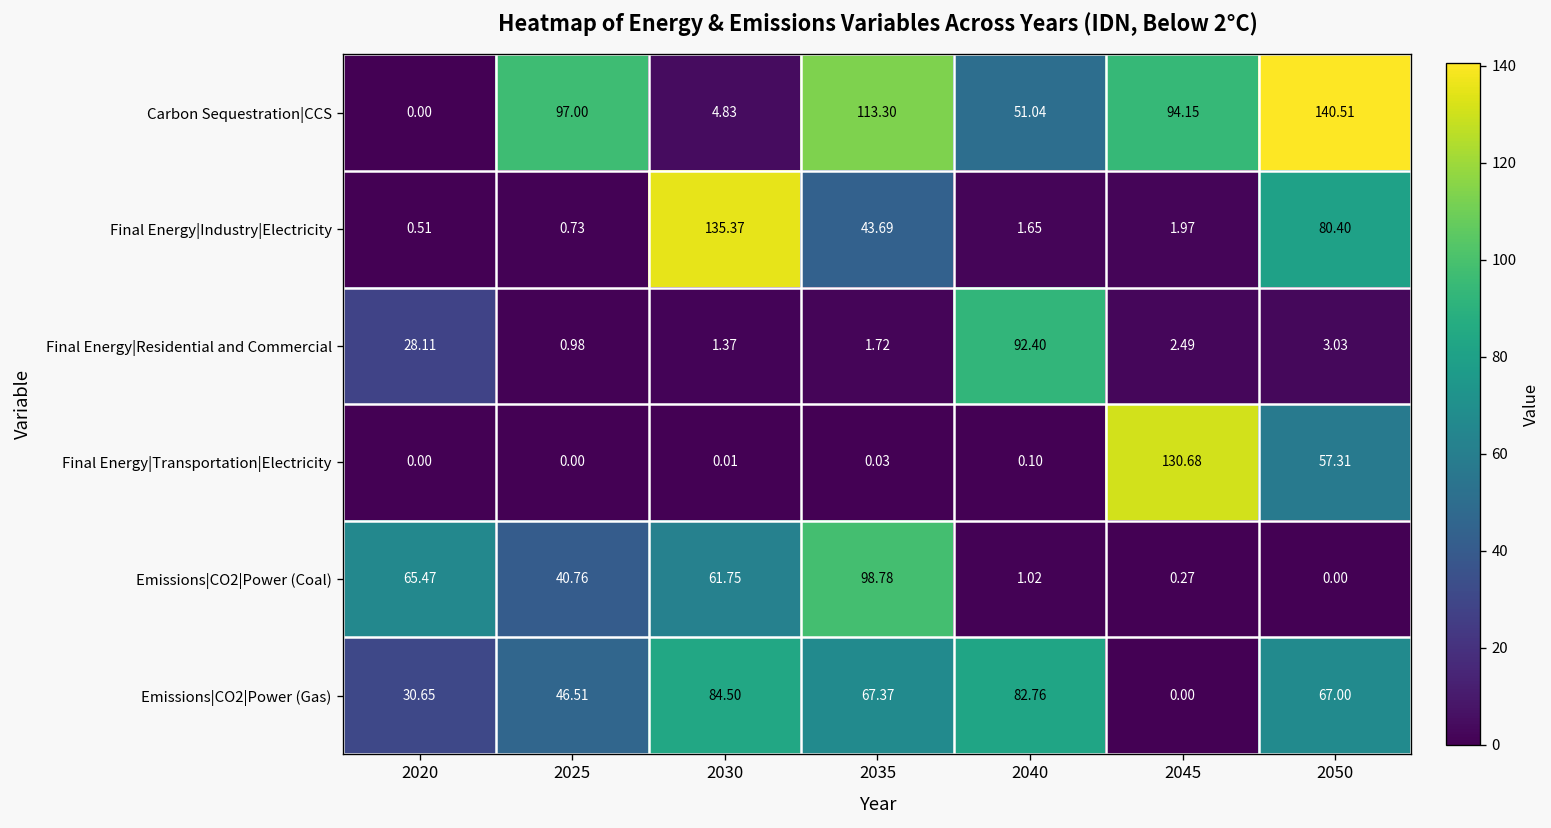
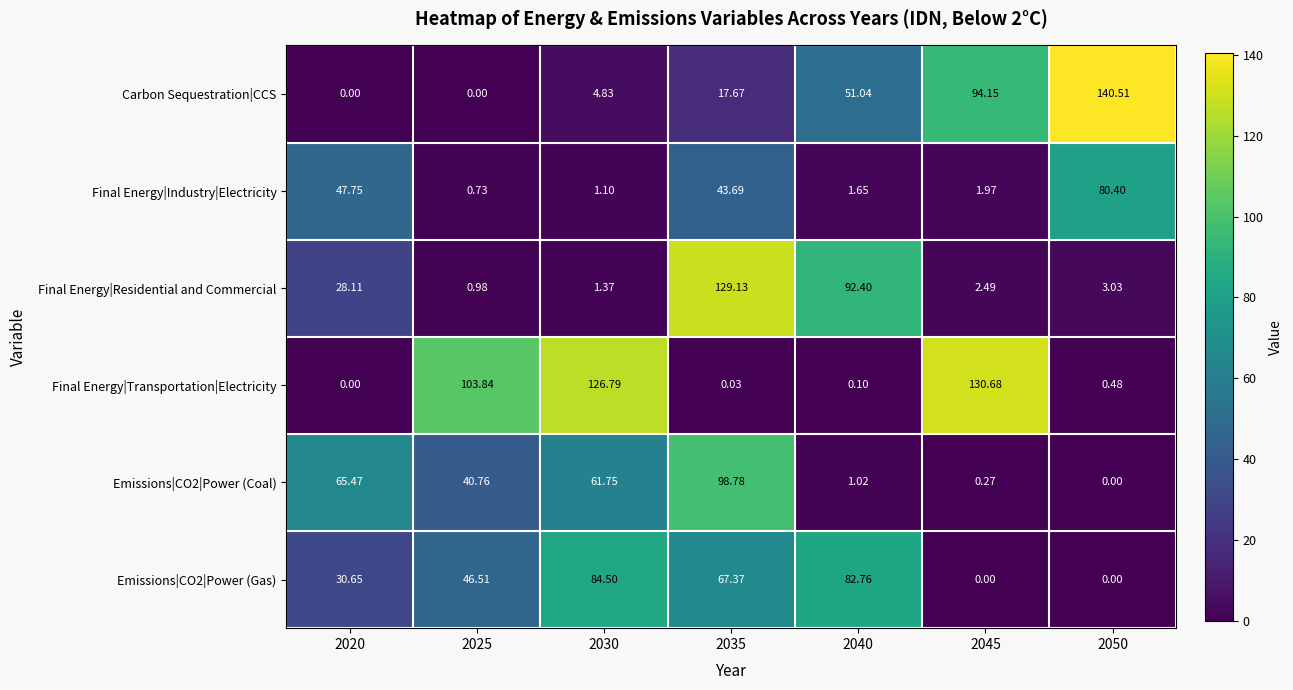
Carbon Sequestration|CCS, 2025: 97.00 -> 0.00
Carbon Sequestration|CCS, 2035: 113.30 -> 17.67
Final Energy|Industry|Electricity, 2020: 0.51 -> 47.75
Final Energy|Industry|Electricity, 2030: 135.37 -> 1.10
Final Energy|Residential and Commercial, 2035: 1.72 -> 129.13
Final Energy|Transportation|Electricity, 2025: 0.00 -> 103.84
Final Energy|Transportation|Electricity, 2030: 0.01 -> 126.79
Final Energy|Transportation|Electricity, 2050: 57.31 -> 0.48
Emissions|CO2|Power (Gas), 2050: 67.00 -> 0.00
